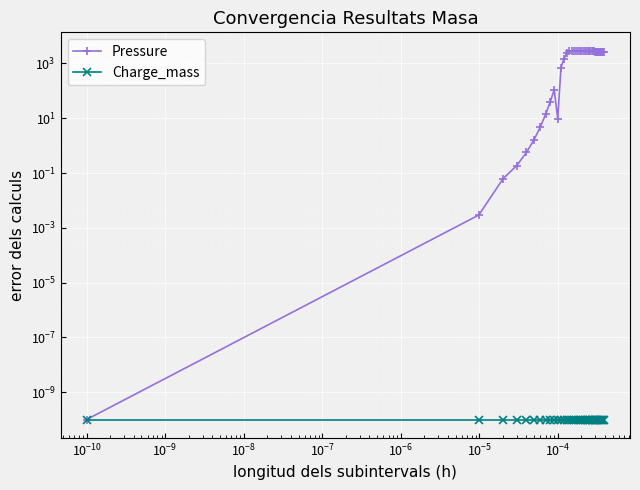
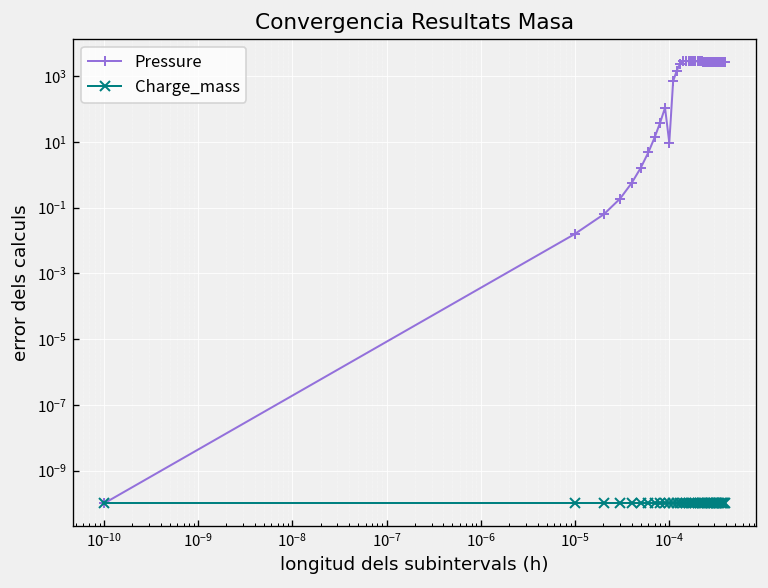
Pressure, 10^-5: 0.003 -> 0.02
